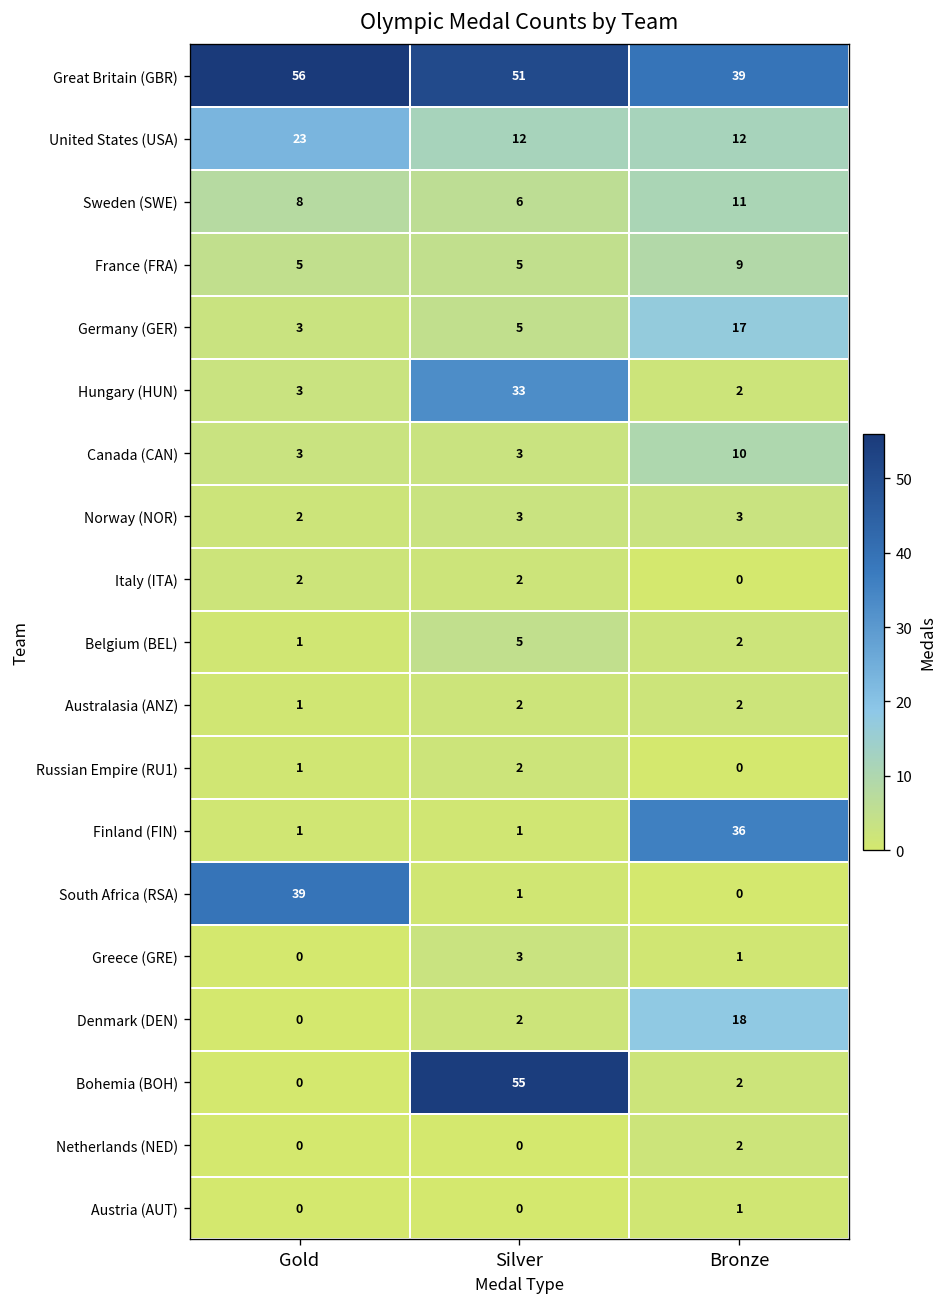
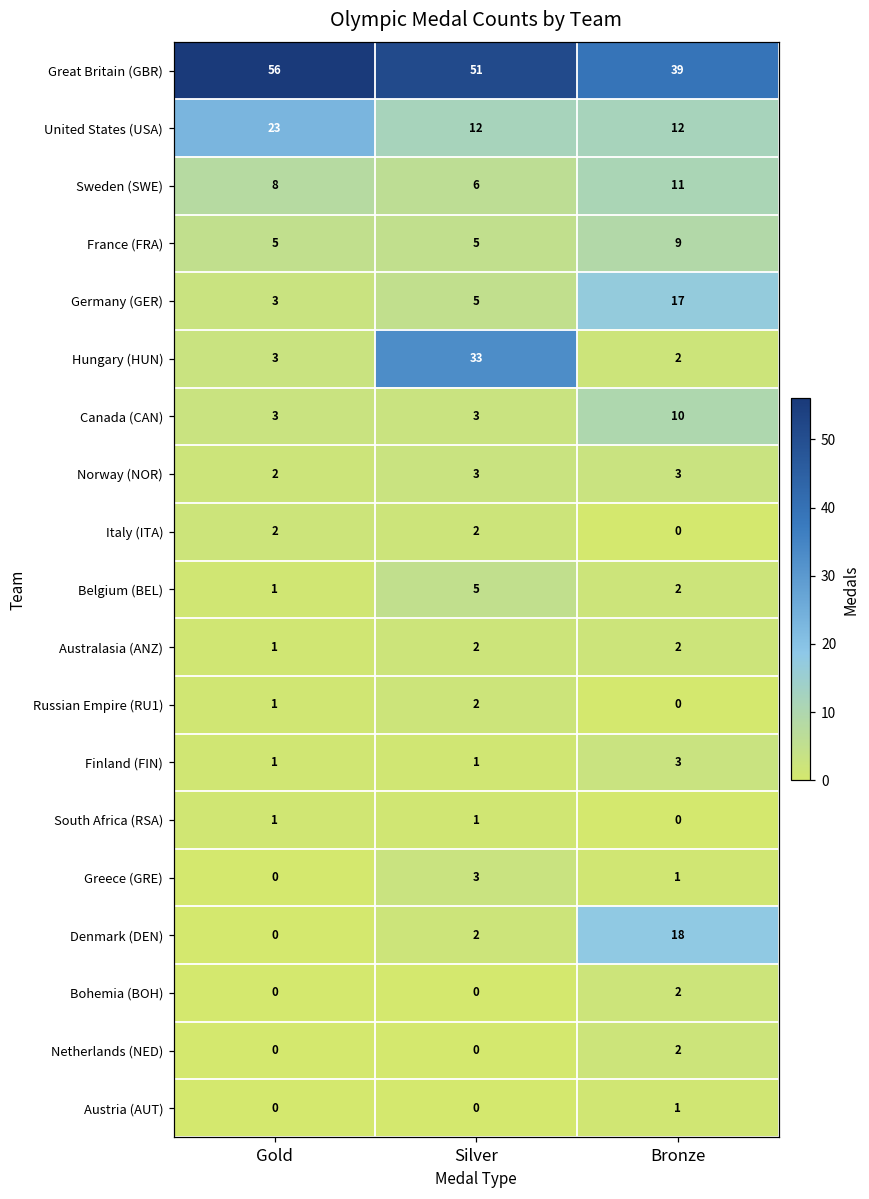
Finland (FIN), Bronze: 36 -> 3
South Africa (RSA), Gold: 39 -> 1
Bohemia (BOH), Silver: 55 -> 0
